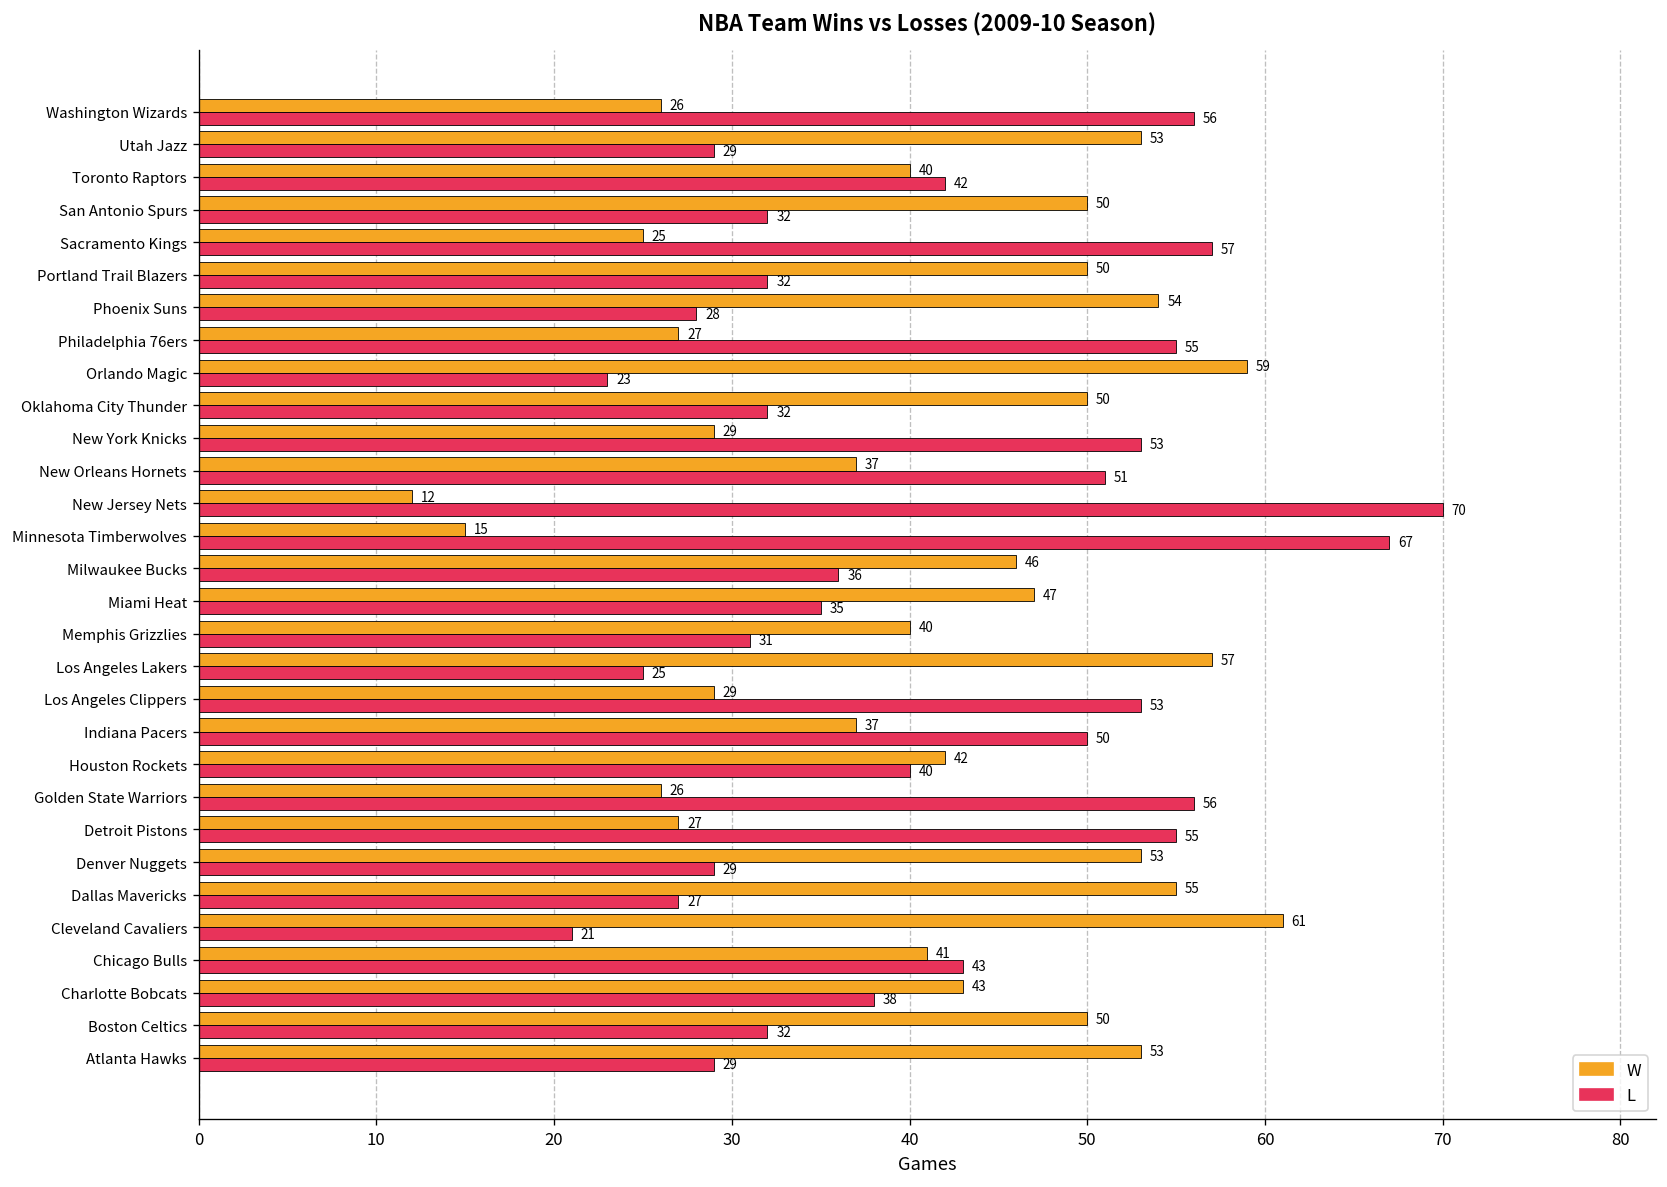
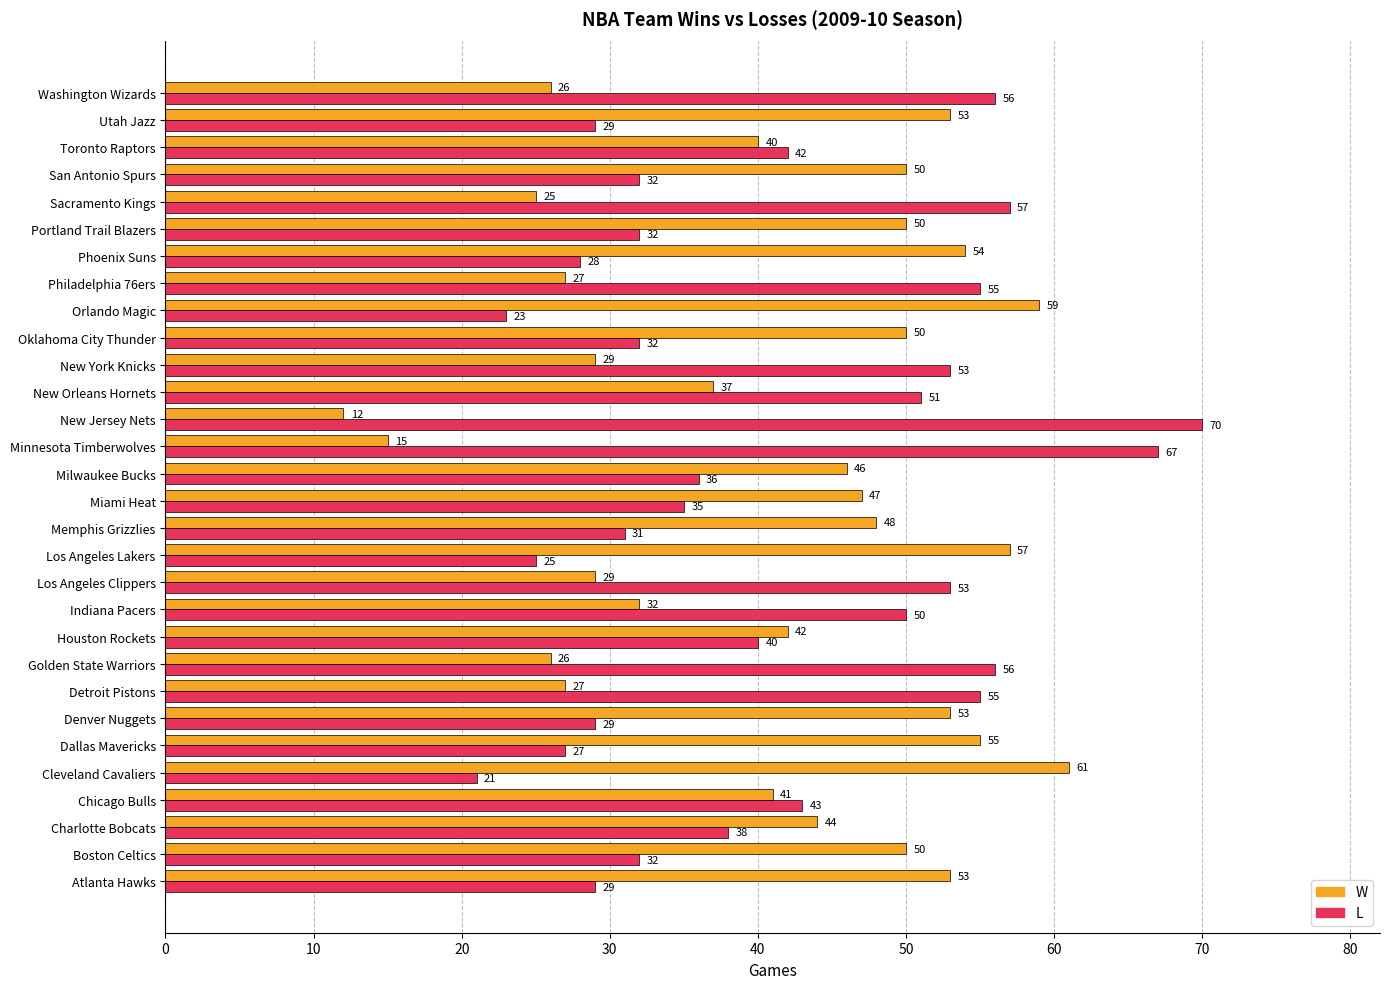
W, Memphis Grizzlies: 40 -> 48
W, Indiana Pacers: 37 -> 32
W, Charlotte Bobcats: 43 -> 44
